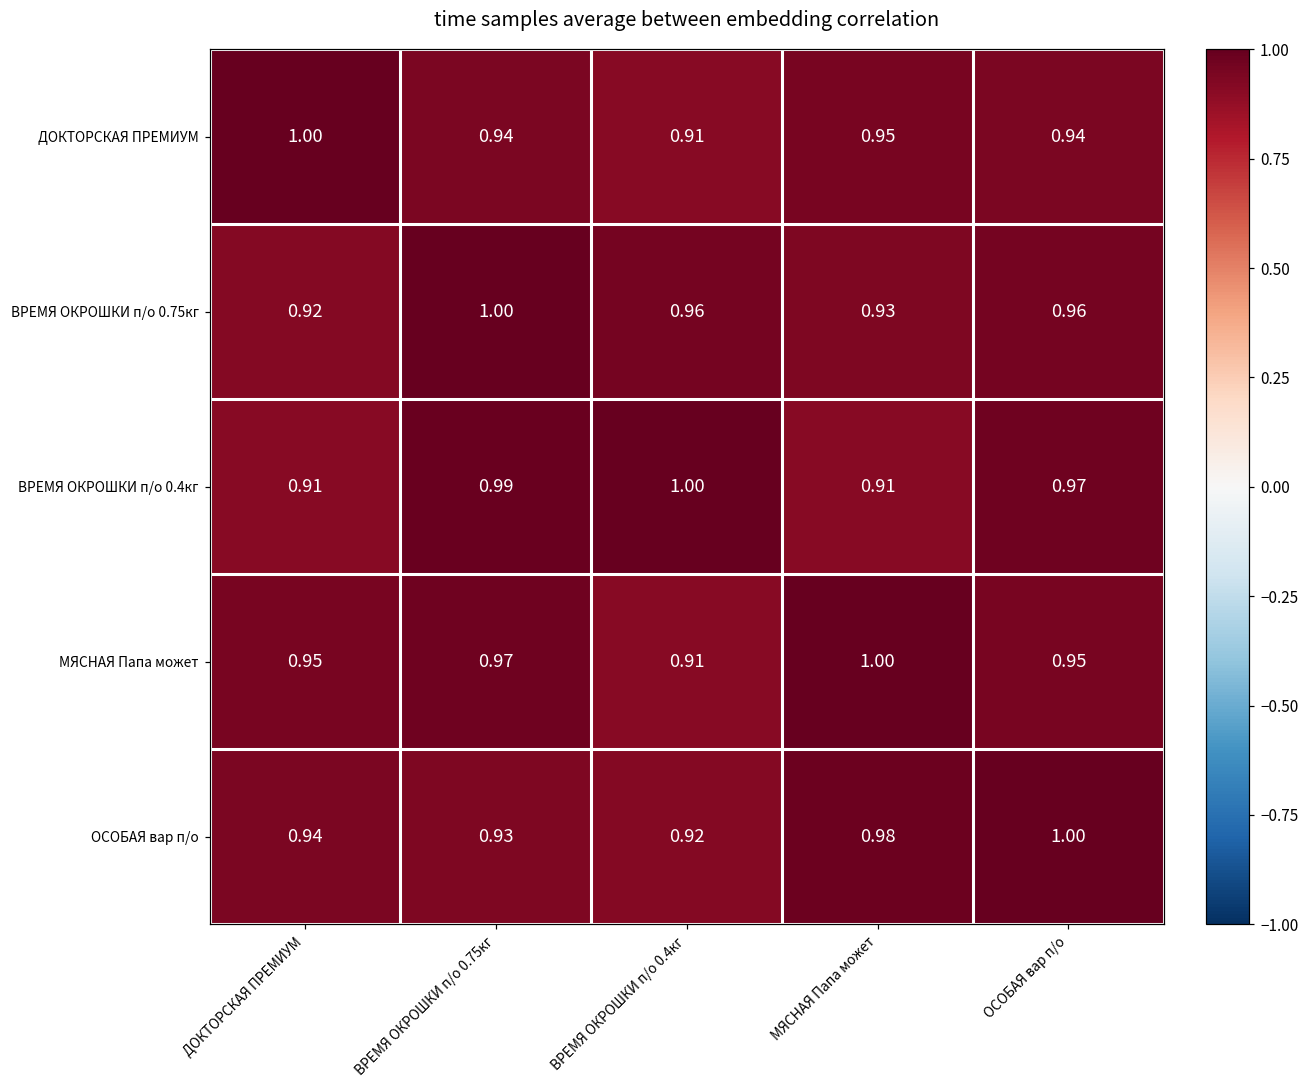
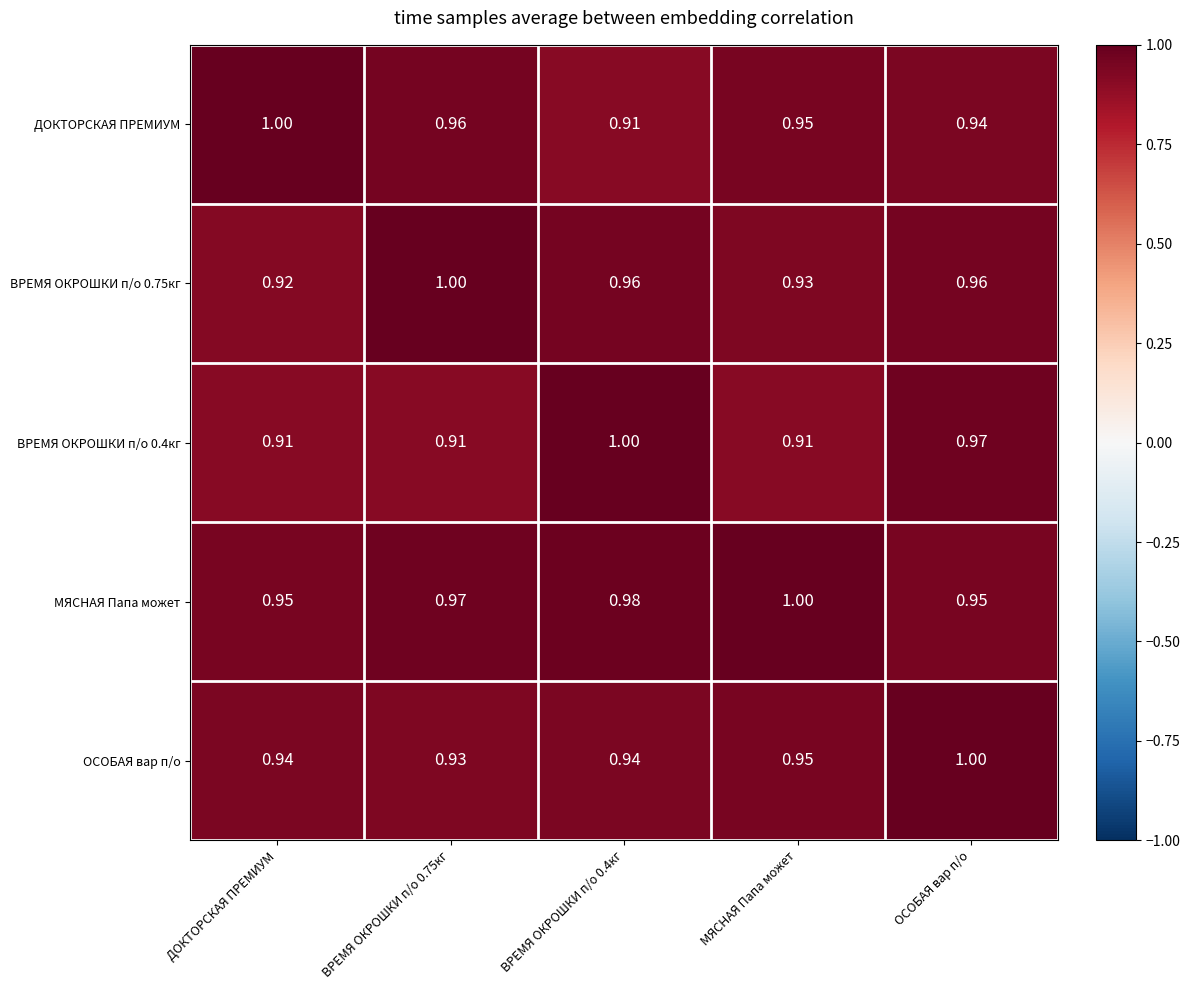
ДОКТОРСКАЯ ПРЕМИУМ, ВРЕМЯ ОКРОШКИ п/о 0.75кг: 0.94 -> 0.96
ВРЕМЯ ОКРОШКИ п/о 0.4кг, ВРЕМЯ ОКРОШКИ п/о 0.75кг: 0.99 -> 0.91
МЯСНАЯ Папа может, ВРЕМЯ ОКРОШКИ п/о 0.4кг: 0.91 -> 0.98
ОСОБАЯ вар п/о, ВРЕМЯ ОКРОШКИ п/о 0.4кг: 0.92 -> 0.94
ОСОБАЯ вар п/о, МЯСНАЯ Папа может: 0.98 -> 0.95
